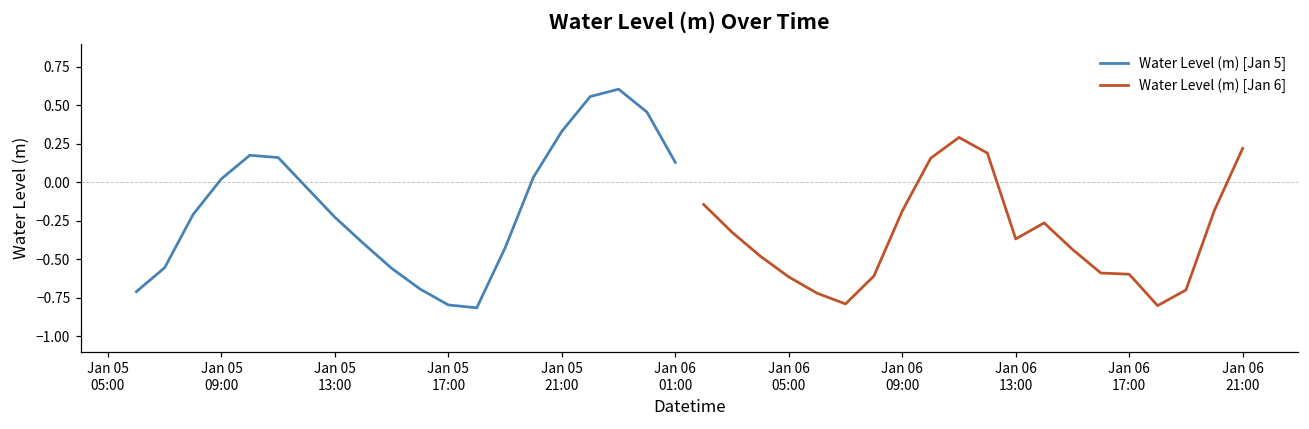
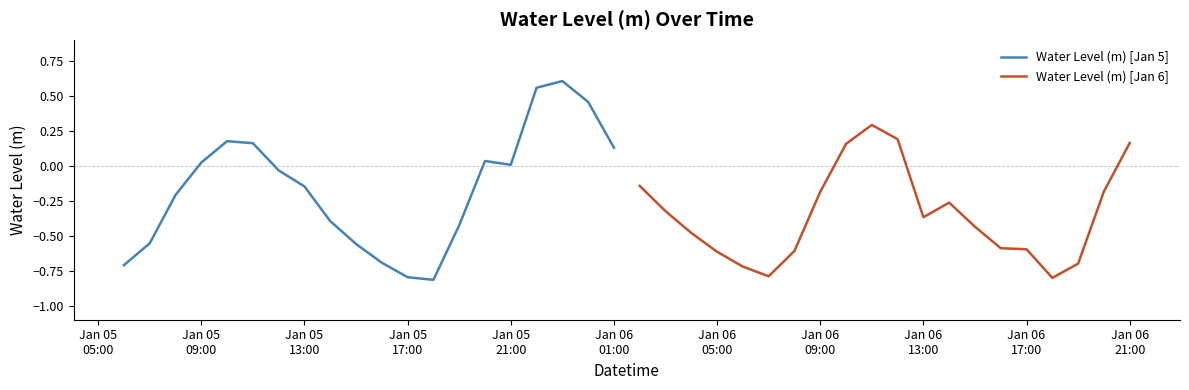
Water Level (m) [Jan 5], Jan 05 13:00: -0.23 -> -0.15
Water Level (m) [Jan 5], Jan 05 21:00: 0.33 -> 0.01
Water Level (m) [Jan 6], Jan 06 21:00: 0.22 -> 0.16
